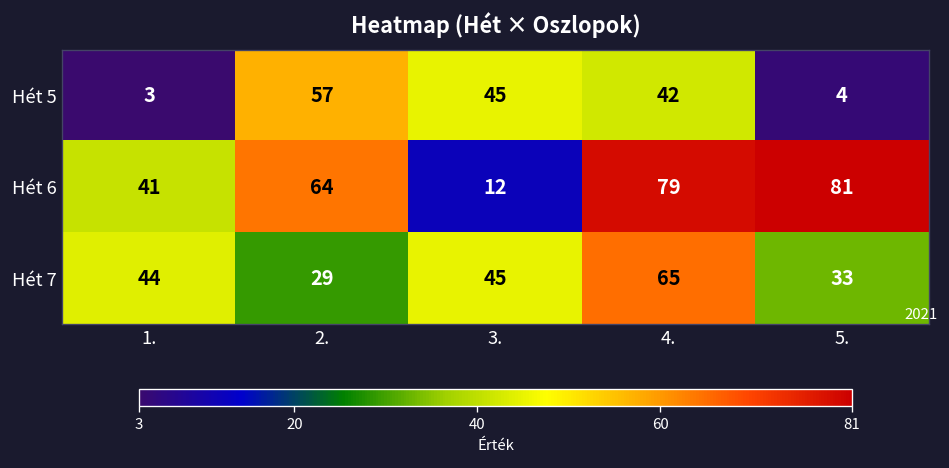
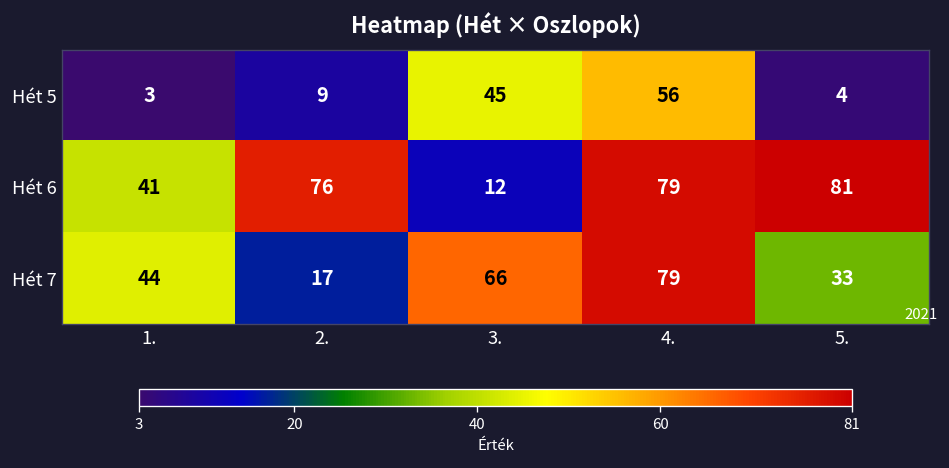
Hét 5, 2.: 57 -> 9
Hét 5, 4.: 42 -> 56
Hét 6, 2.: 64 -> 76
Hét 7, 2.: 29 -> 17
Hét 7, 3.: 45 -> 66
Hét 7, 4.: 65 -> 79
